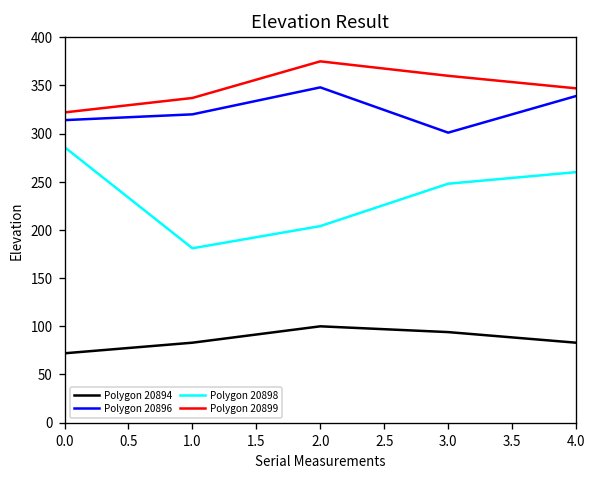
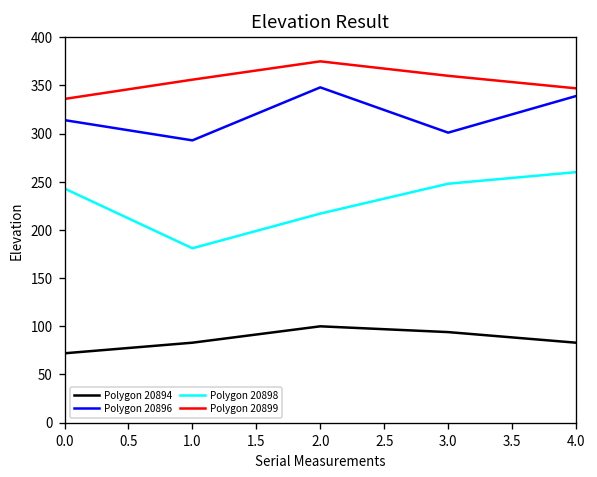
Polygon 20898, 0.0: 290 -> 240
Polygon 20899, 0.0: 320 -> 340
Polygon 20896, 1.0: 320 -> 290
Polygon 20899, 1.0: 340 -> 360
Polygon 20898, 2.0: 200 -> 220
